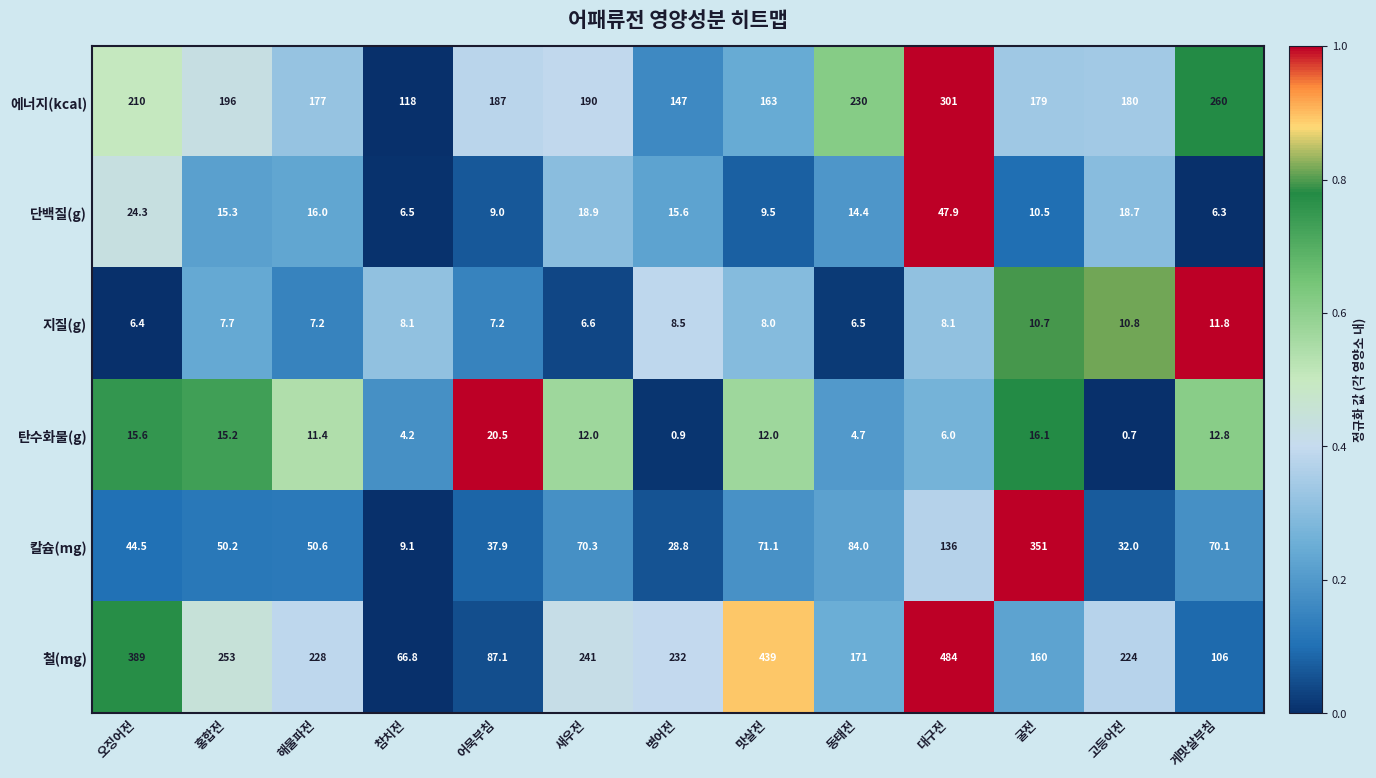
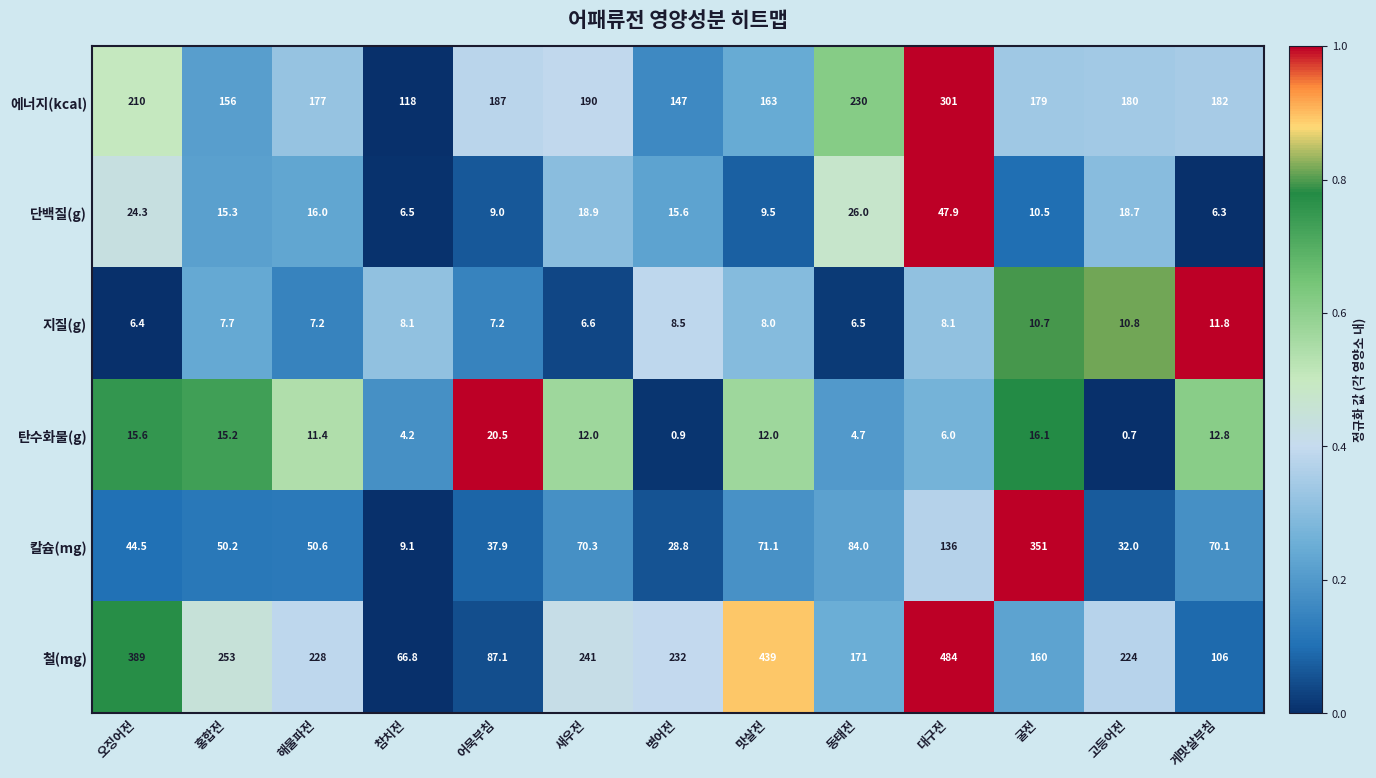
에너지(kcal), 홍합전: 196 -> 156
에너지(kcal), 게맛살부침: 260 -> 182
단백질(g), 동태전: 14.4 -> 26.0
